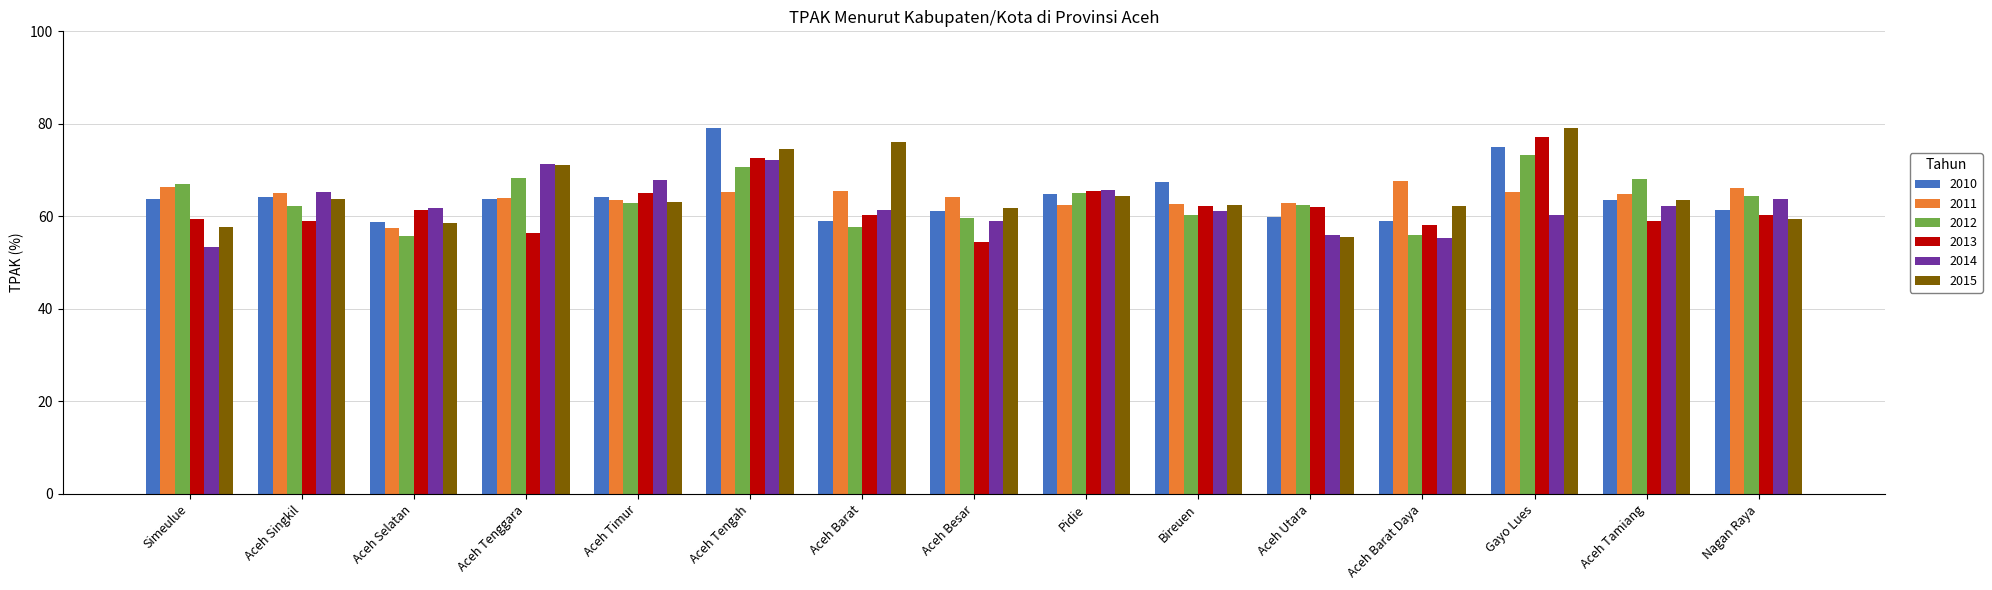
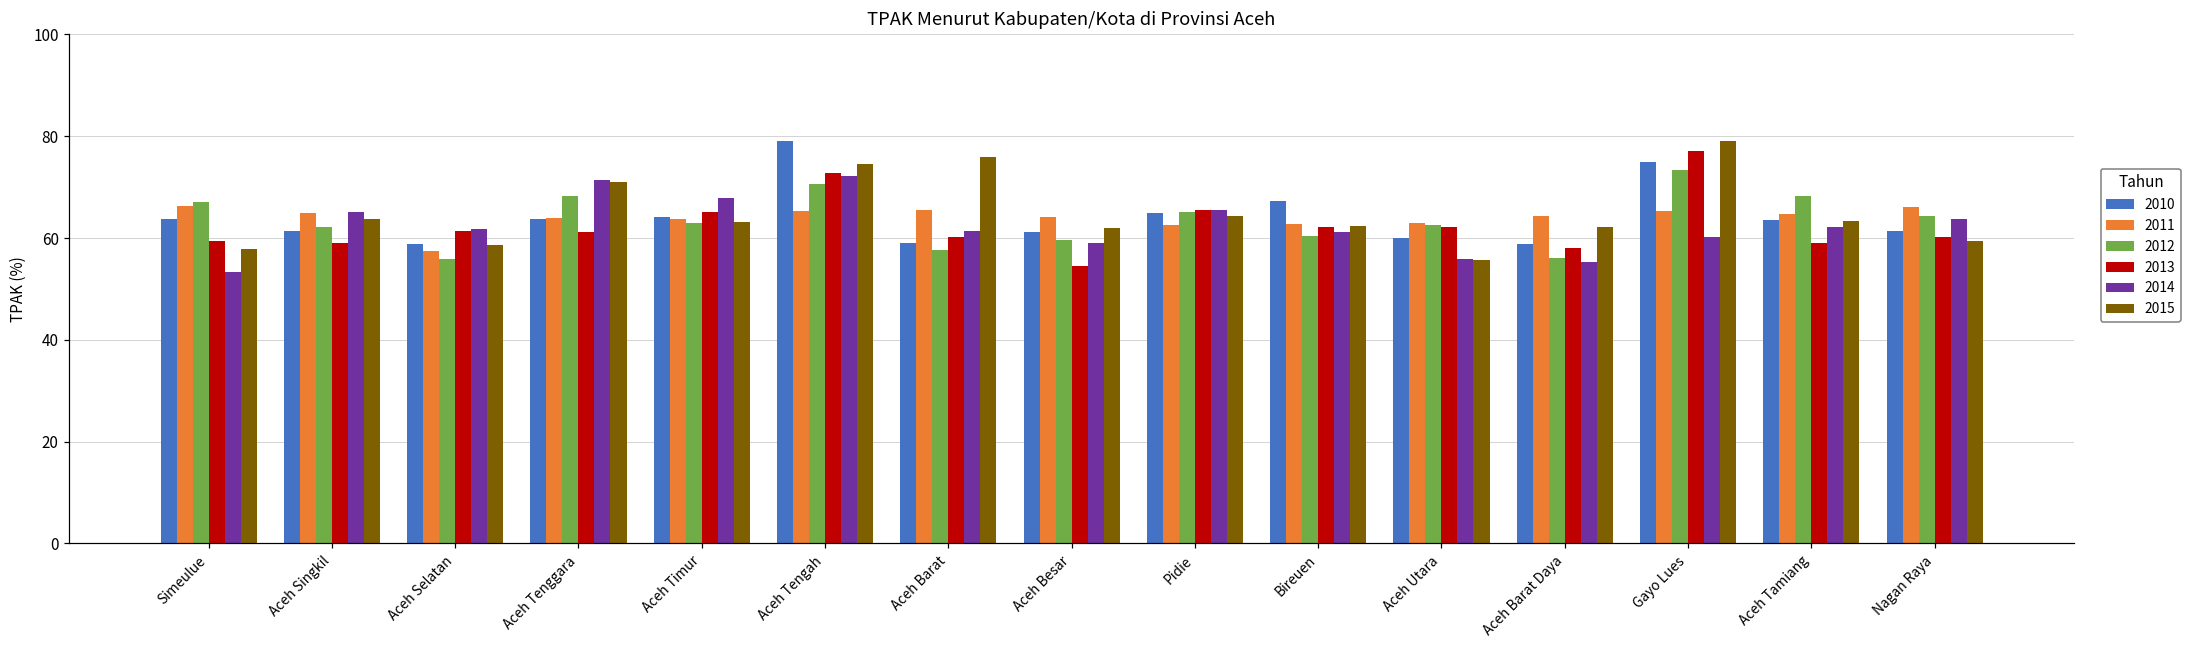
2010, Aceh Singkil: 64 -> 61
2013, Aceh Tenggara: 56 -> 61
2011, Aceh Barat Daya: 68 -> 64
